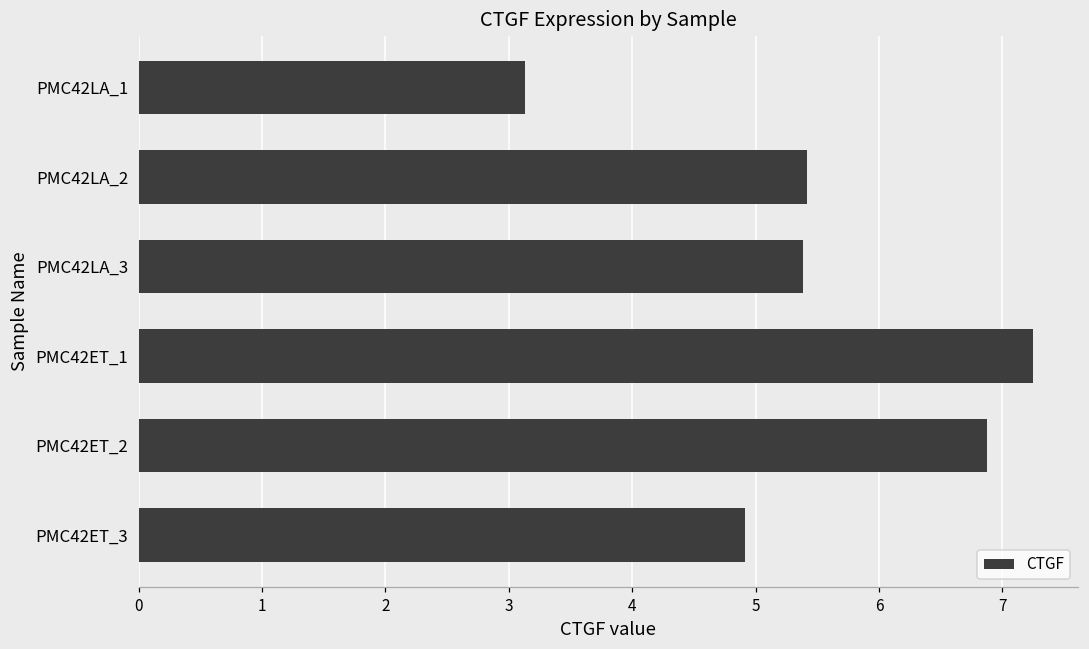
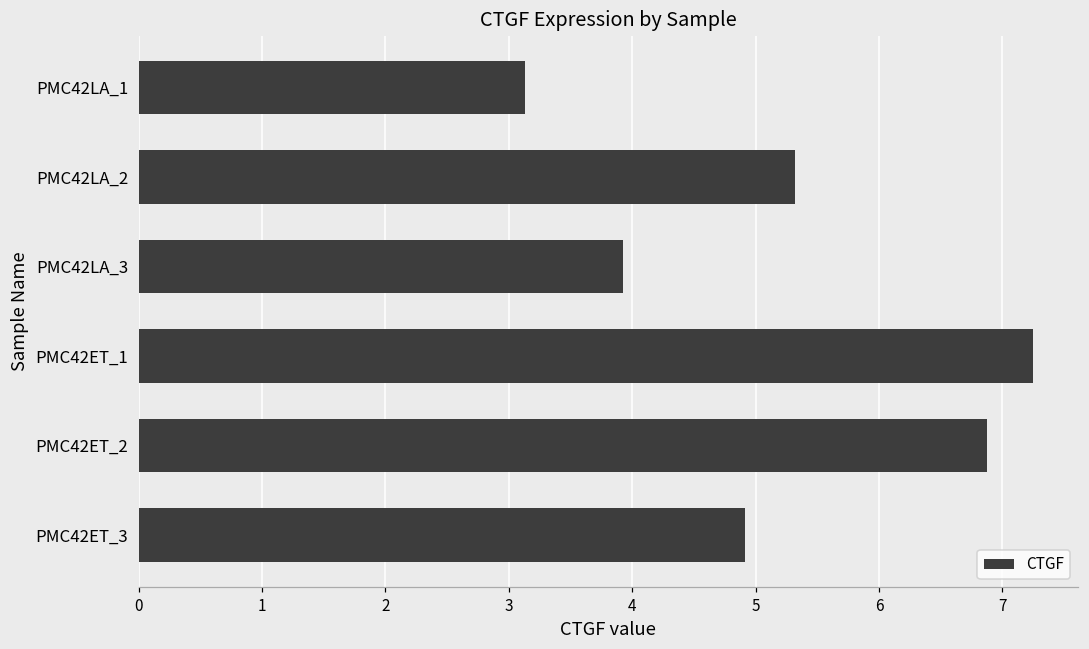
PMC42LA_2: 5.41 -> 5.32
PMC42LA_3: 5.39 -> 3.93
